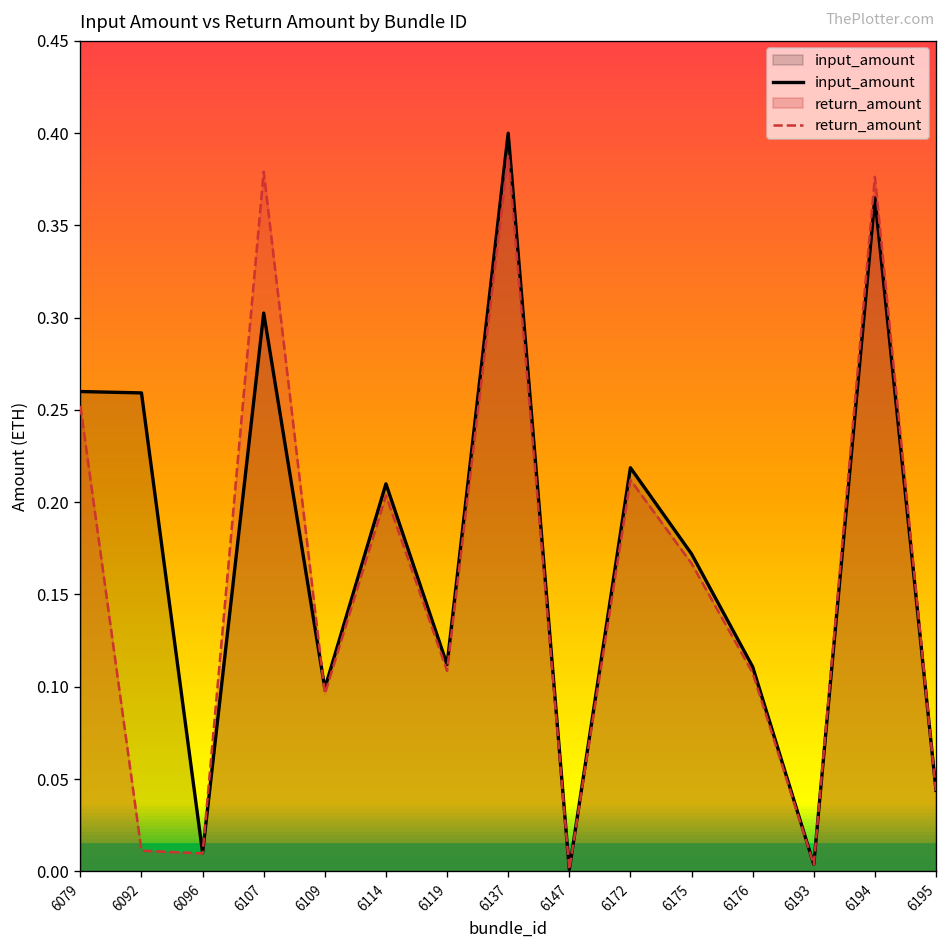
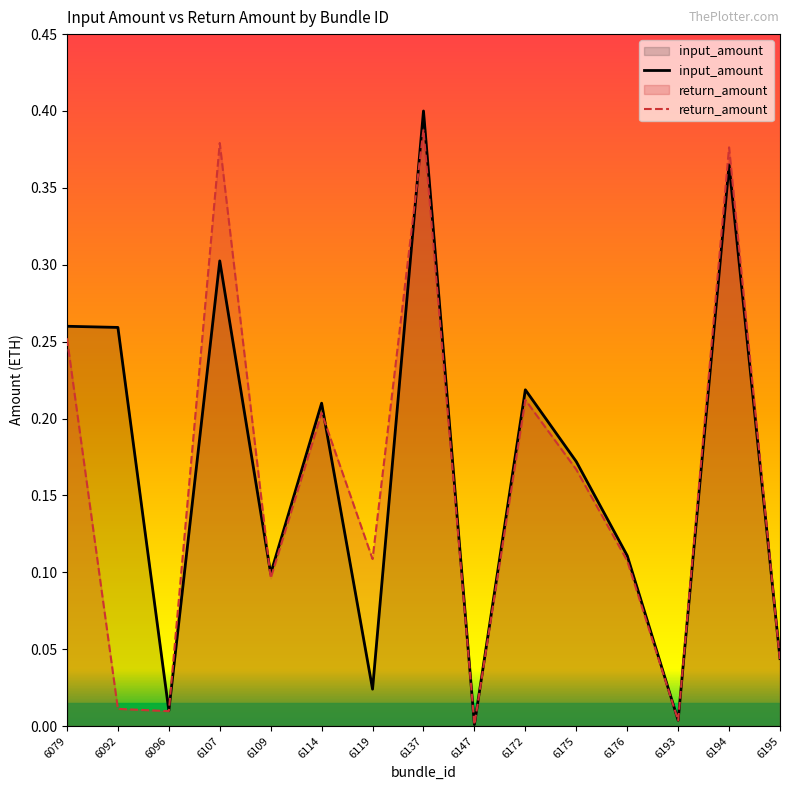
input_amount, 6119: 0.112 -> 0.024
